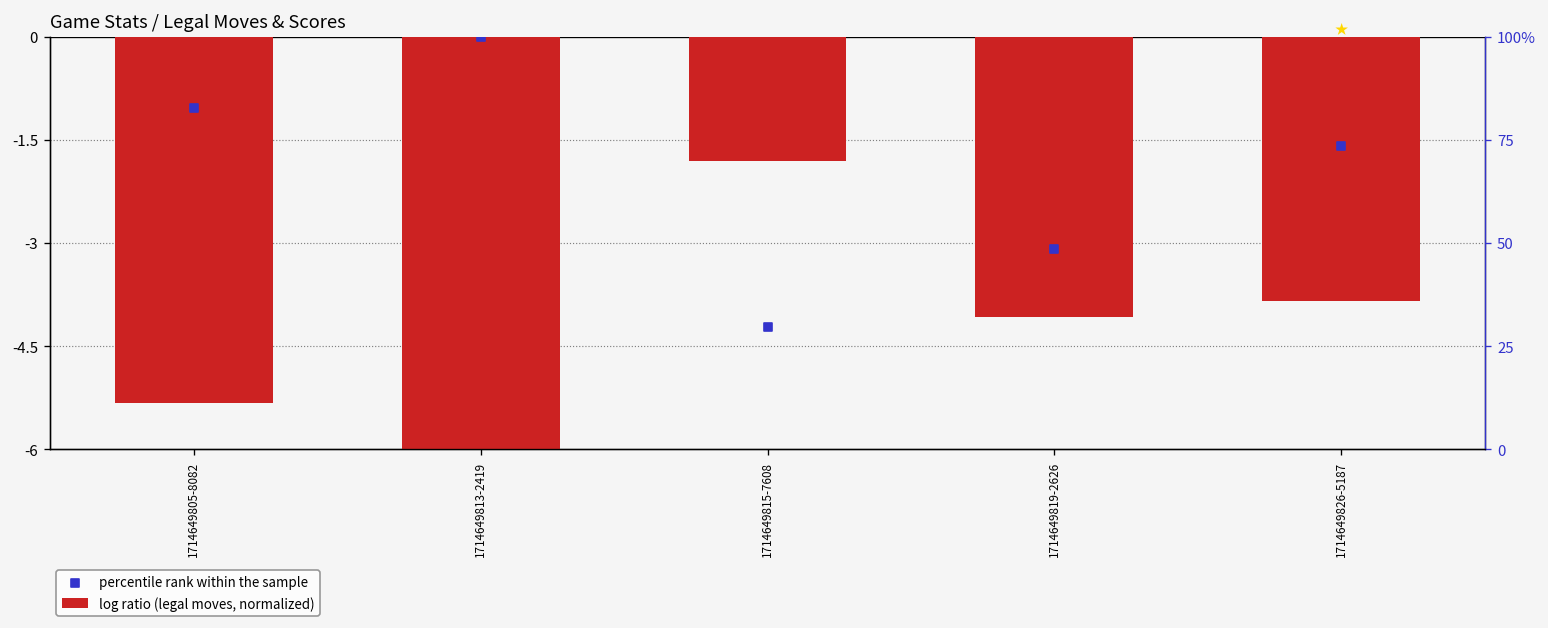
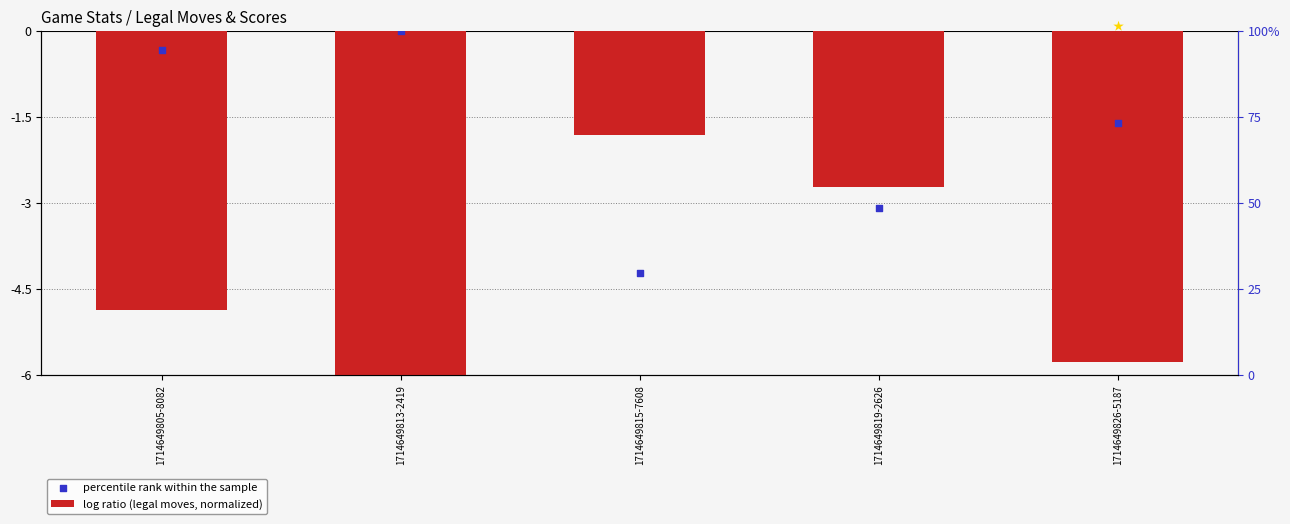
log ratio (legal moves, normalized), 1714649805-8082: -5.3 -> -4.9
percentile rank within the sample, 1714649805-8082: -1.0 -> -0.3
log ratio (legal moves, normalized), 1714649819-2626: -4.1 -> -2.7
log ratio (legal moves, normalized), 1714649826-5187: -3.8 -> -5.8
